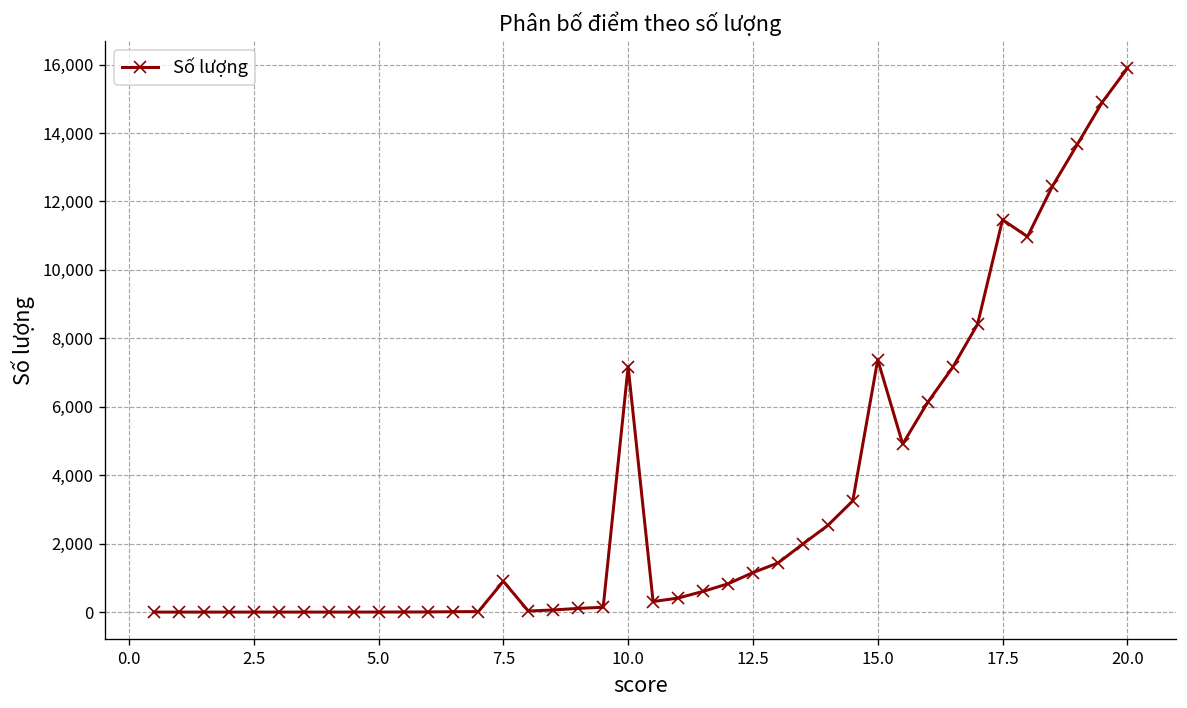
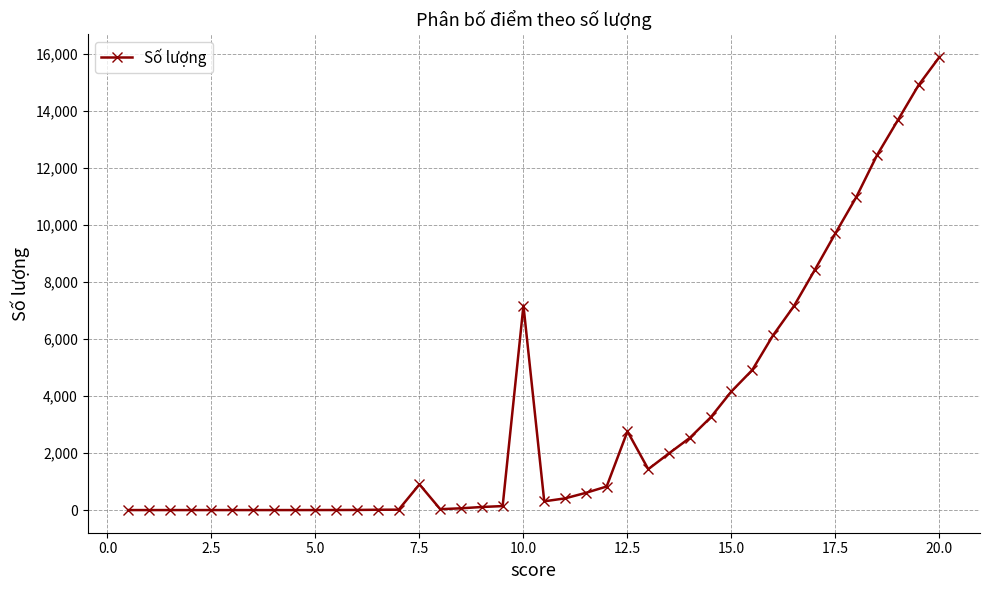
12.5: 1,200 -> 2,800
15.0: 7,400 -> 4,200
17.5: 11,500 -> 9,700
